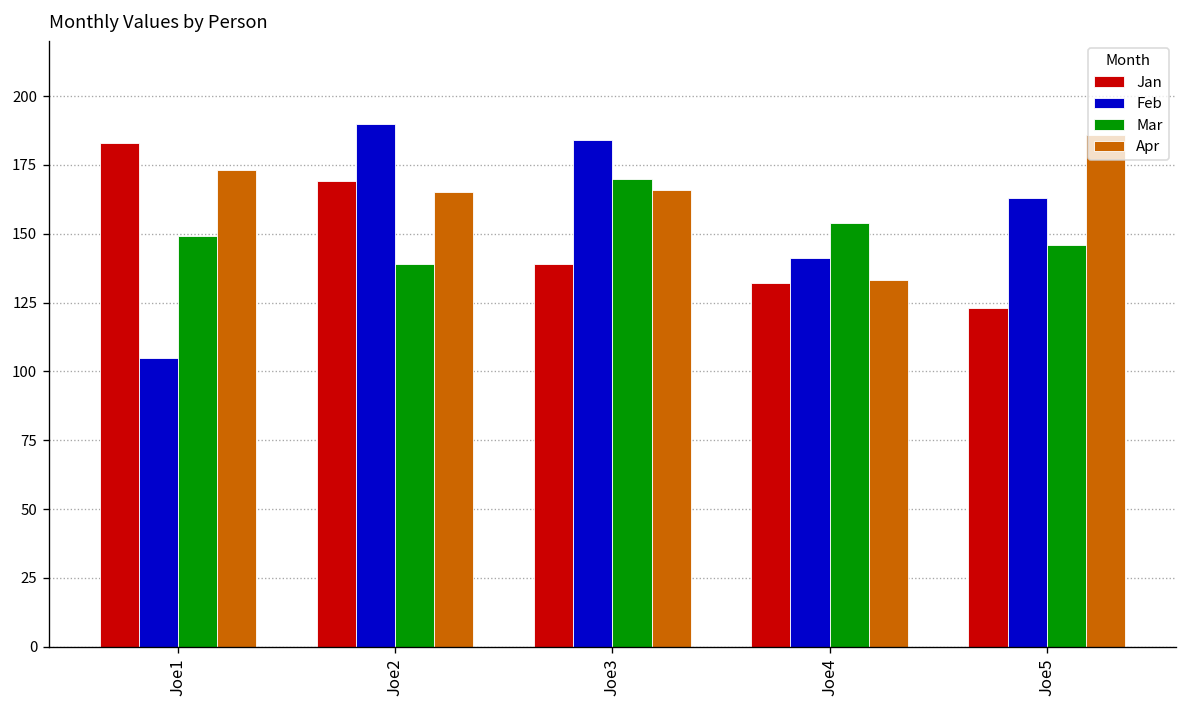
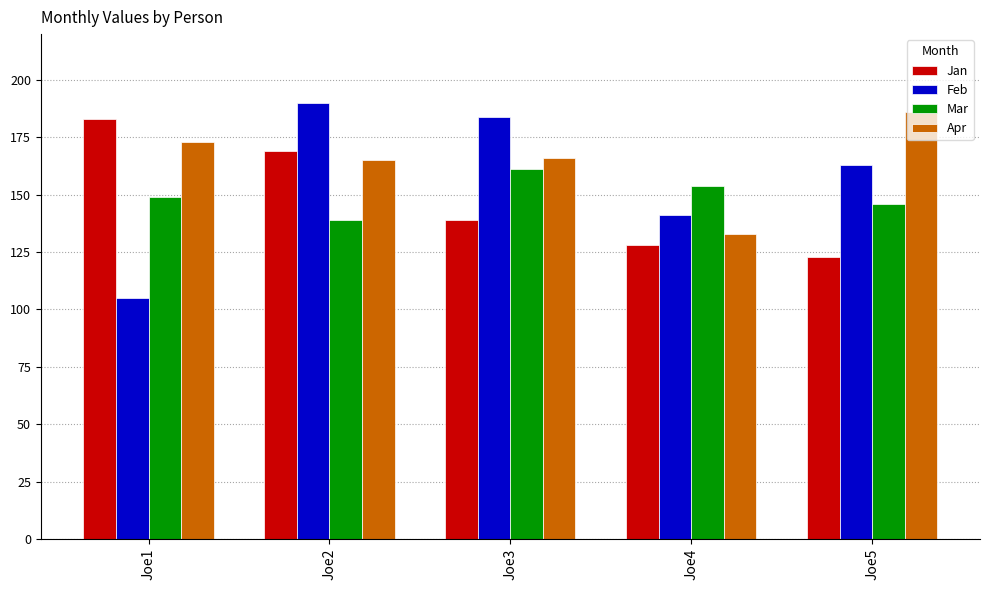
Mar, Joe3: 170 -> 161
Jan, Joe4: 132 -> 128
